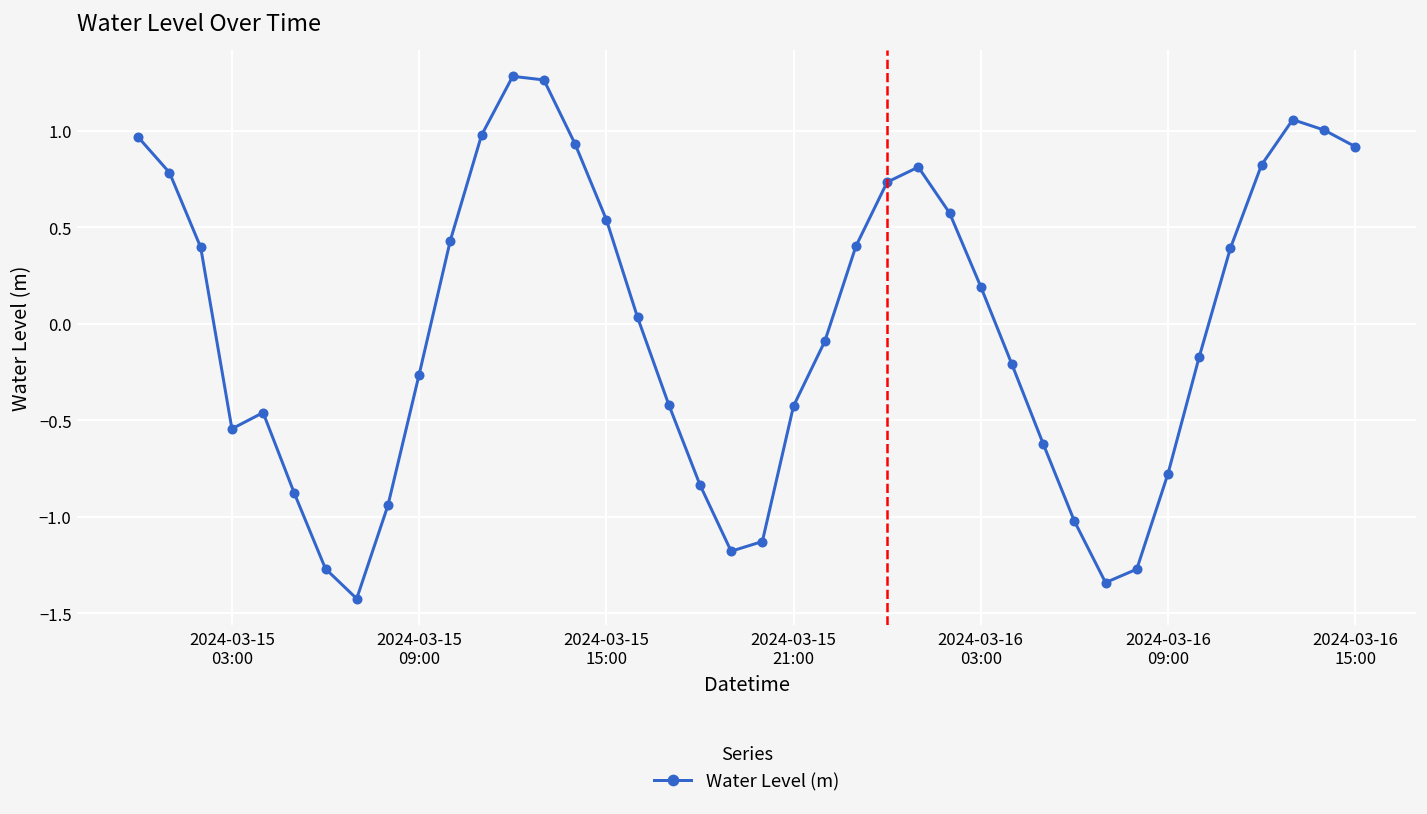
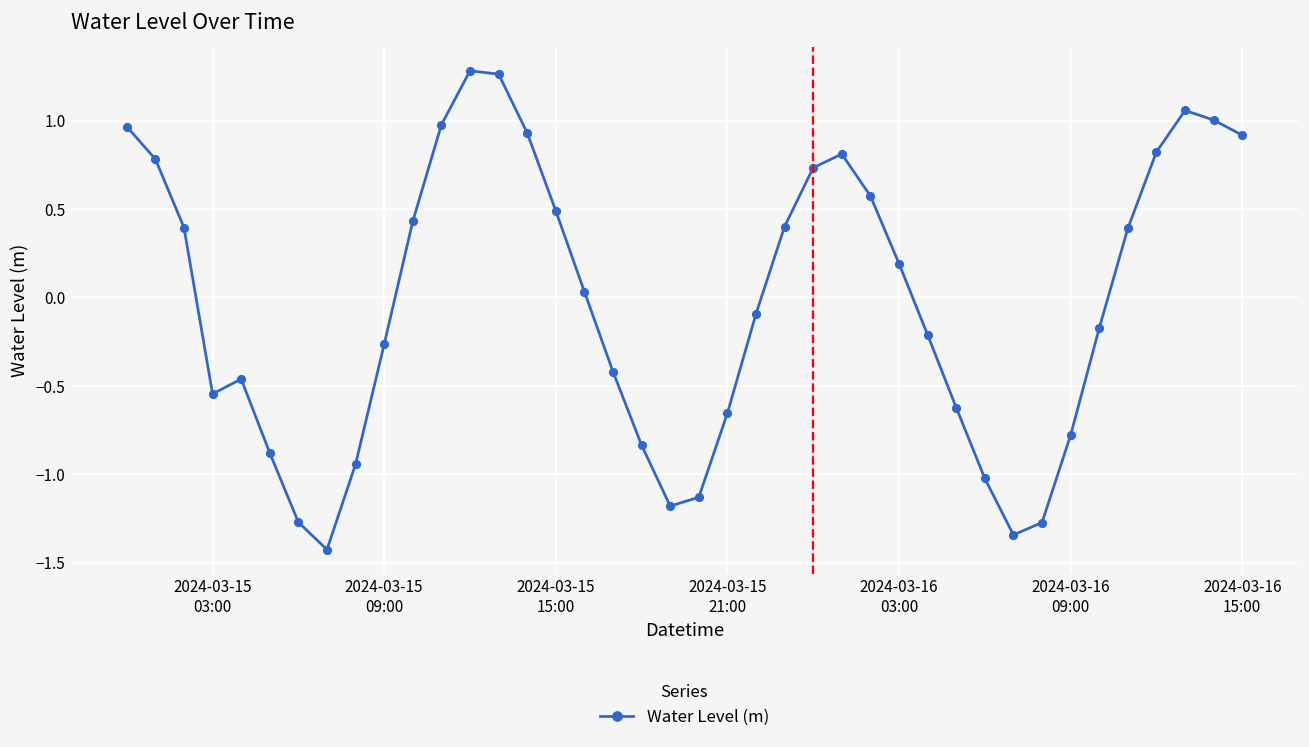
2024-03-15 15:00: 0.54 -> 0.49
2024-03-15 21:00: -0.43 -> -0.65
